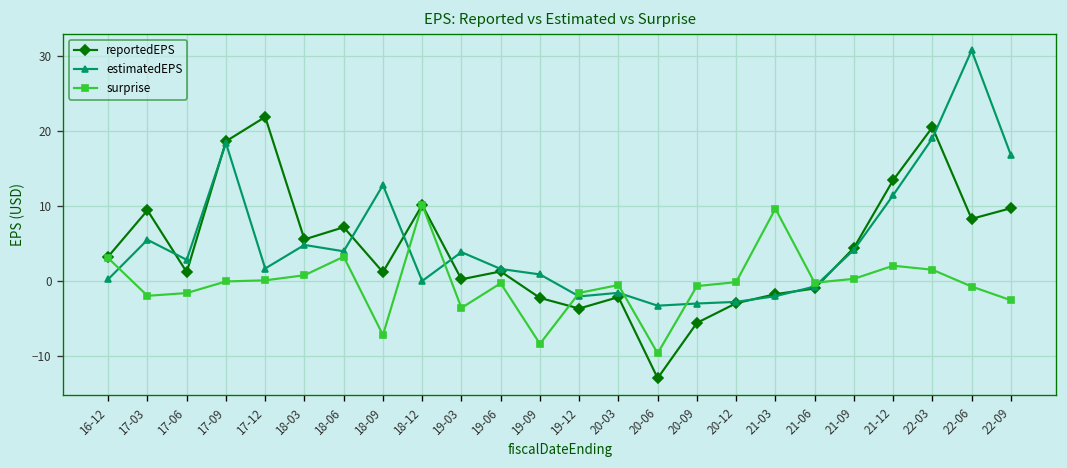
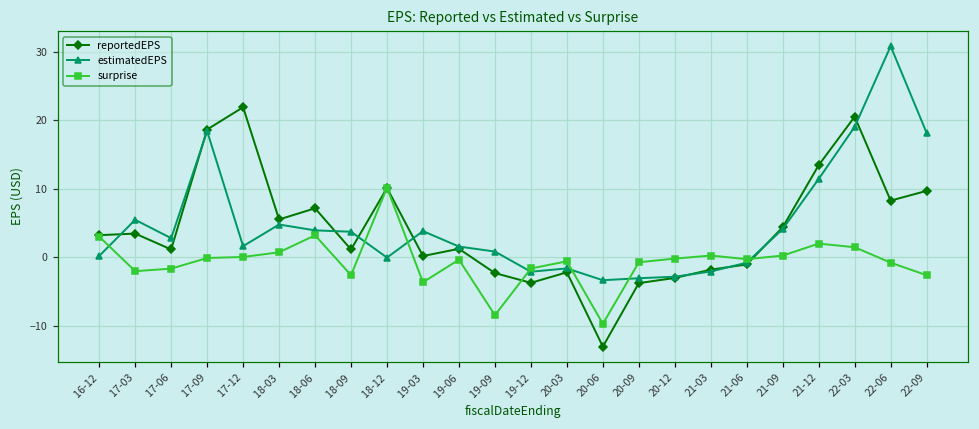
reportedEPS, 17-03: 9 -> 3
estimatedEPS, 18-09: 13 -> 4
surprise, 18-09: -7 -> -3
reportedEPS, 20-09: -6 -> -4
surprise, 21-03: 10 -> 0
estimatedEPS, 22-09: 17 -> 18
